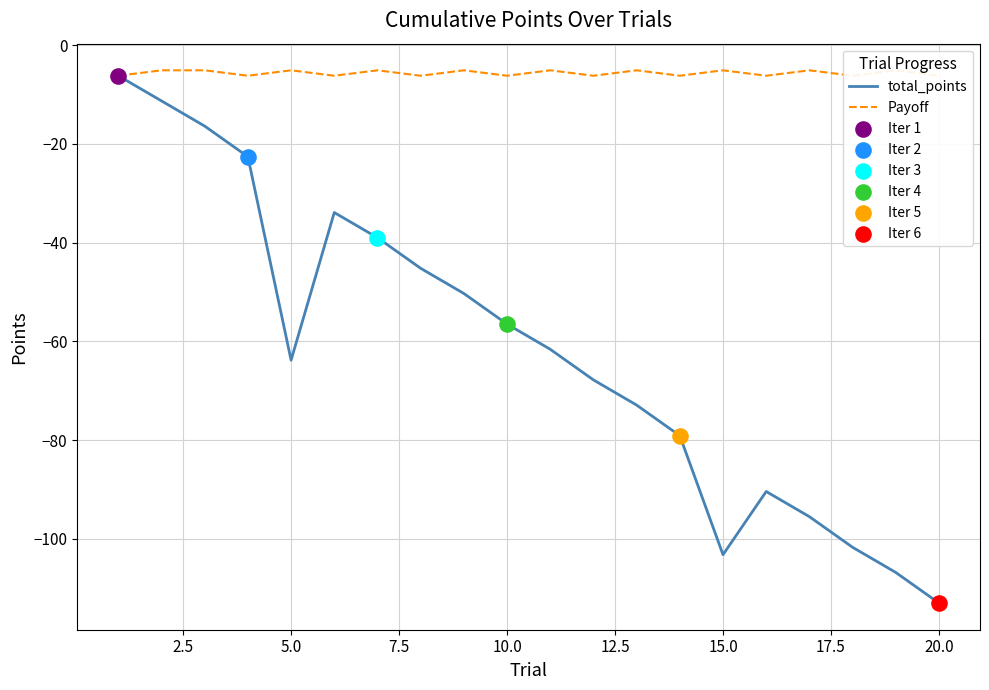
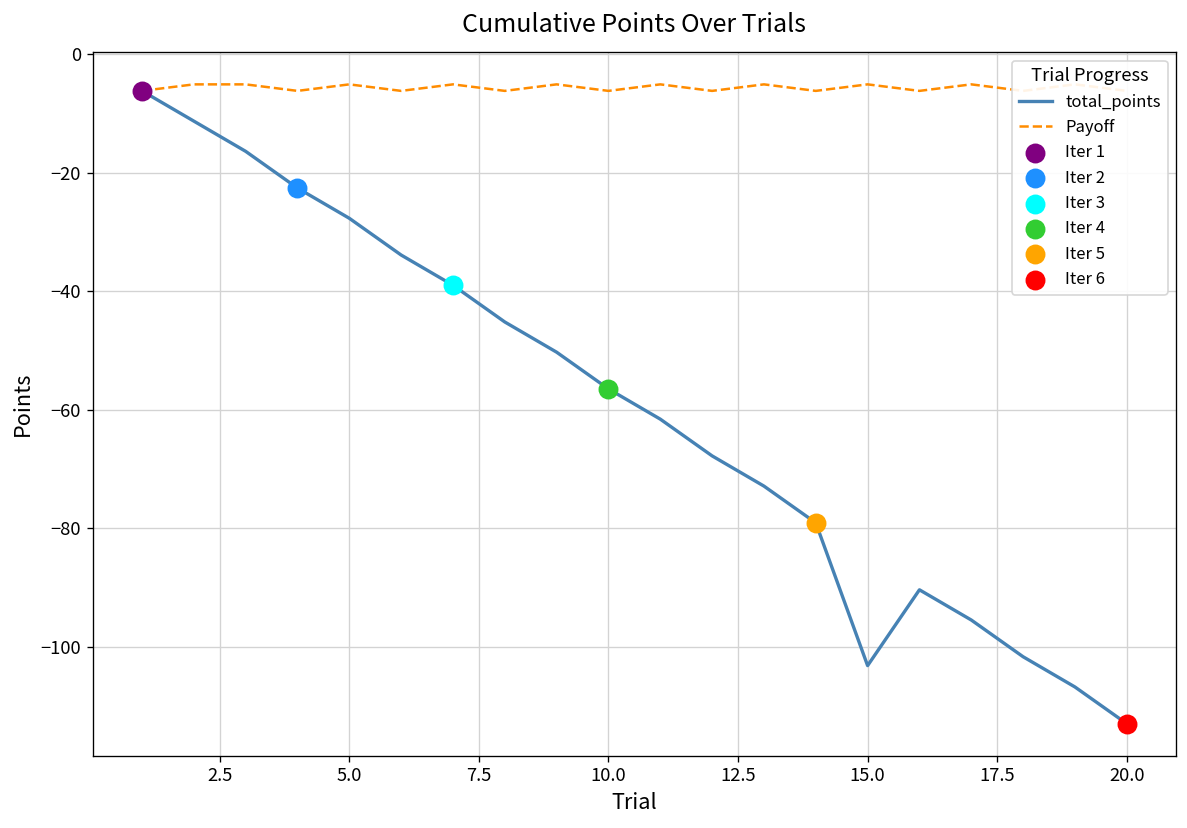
total_points, 5.0: -64 -> -28
